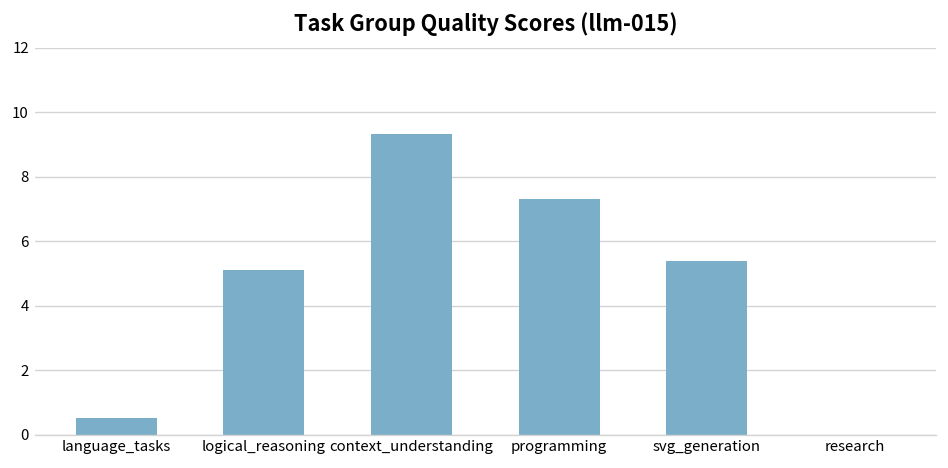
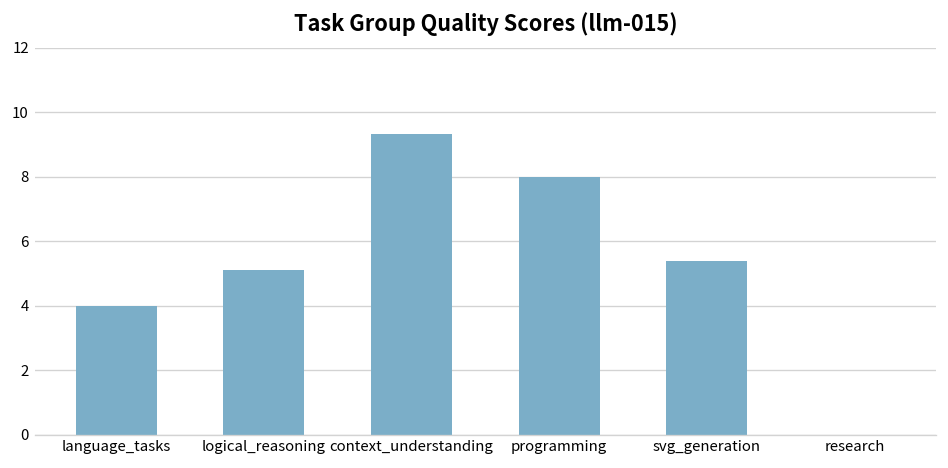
language_tasks: 0.5 -> 4.0
programming: 7.3 -> 8.0
